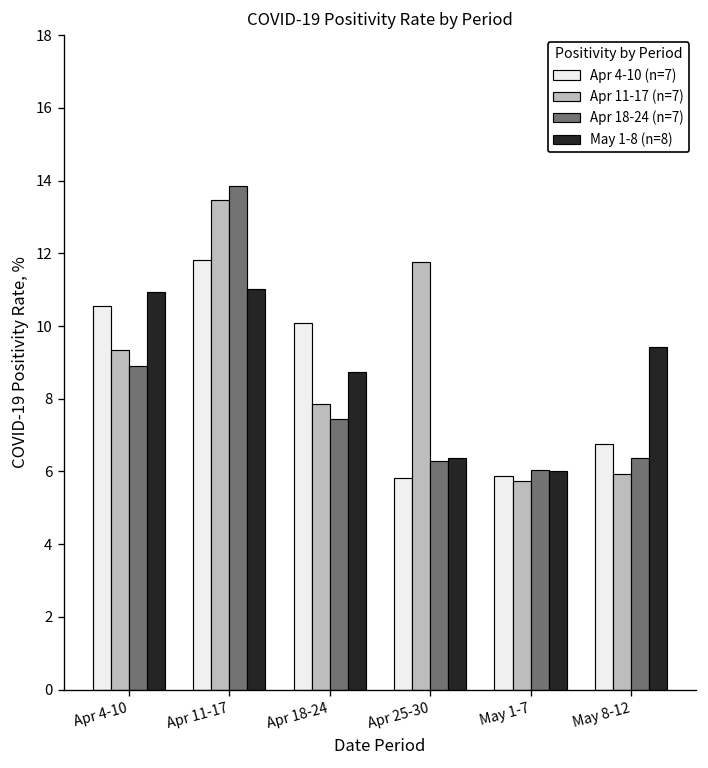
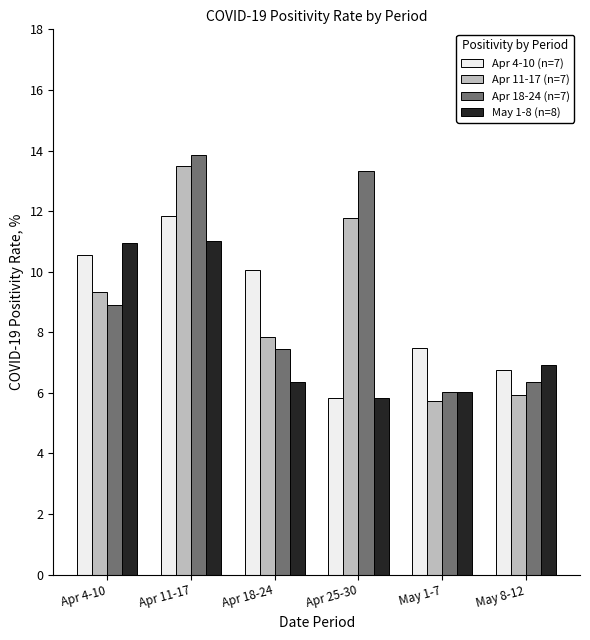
May 1-8 (n=8), Apr 18-24: 8.7 -> 6.4
Apr 18-24 (n=7), Apr 25-30: 6.3 -> 13.3
May 1-8 (n=8), Apr 25-30: 6.4 -> 5.8
Apr 4-10 (n=7), May 1-7: 5.9 -> 7.5
May 1-8 (n=8), May 8-12: 9.4 -> 6.9
